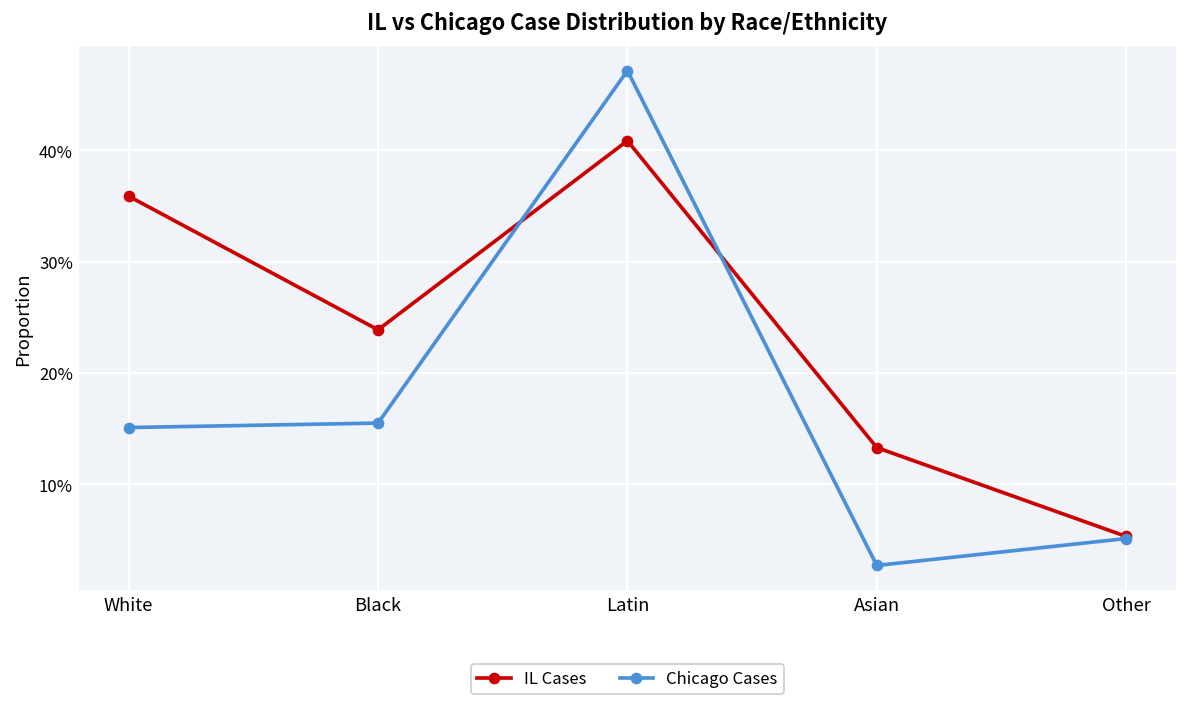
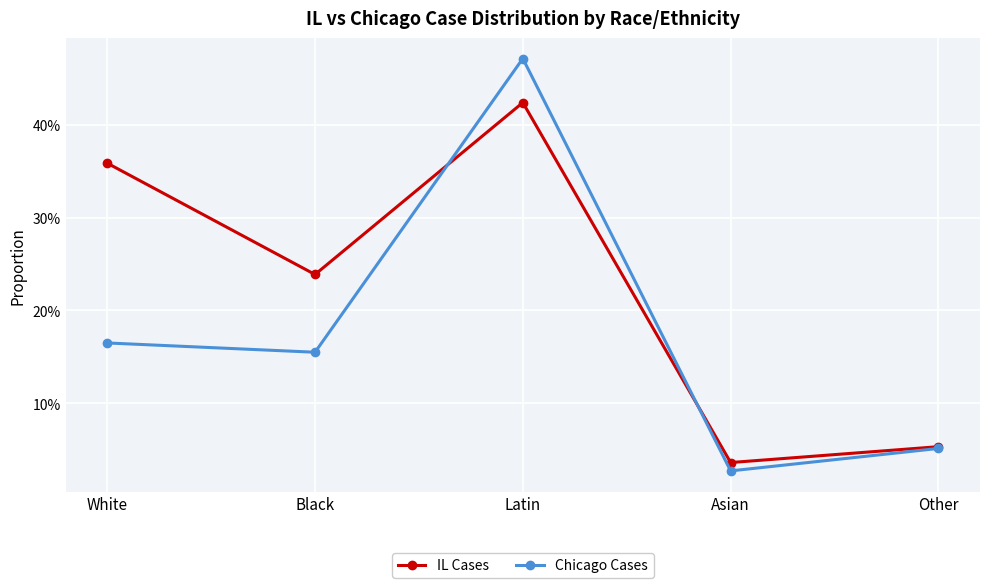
Chicago Cases, White: 15% -> 17%
IL Cases, Latin: 41% -> 42%
IL Cases, Asian: 13% -> 4%
